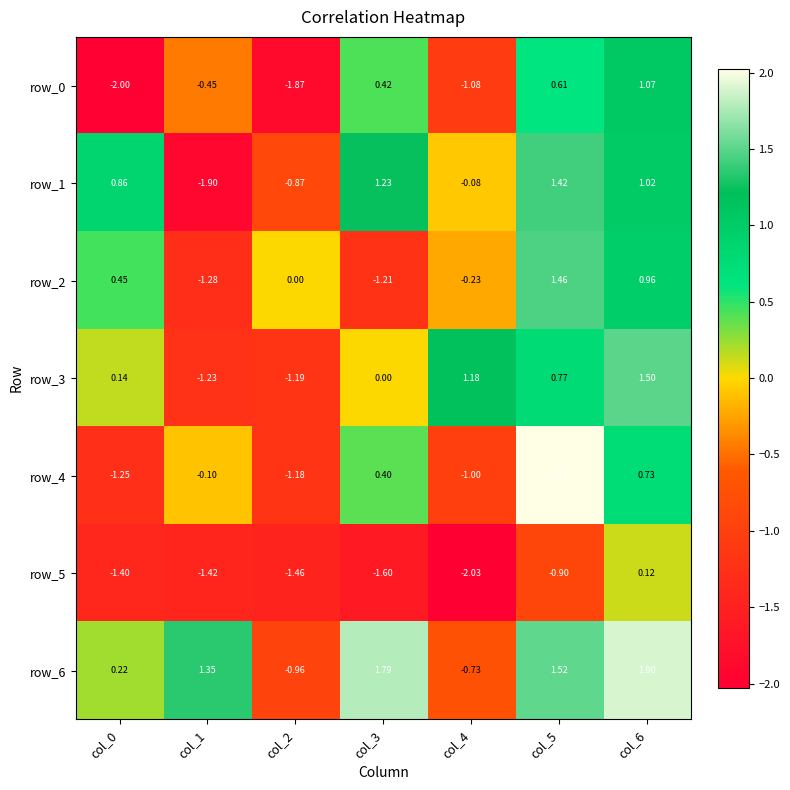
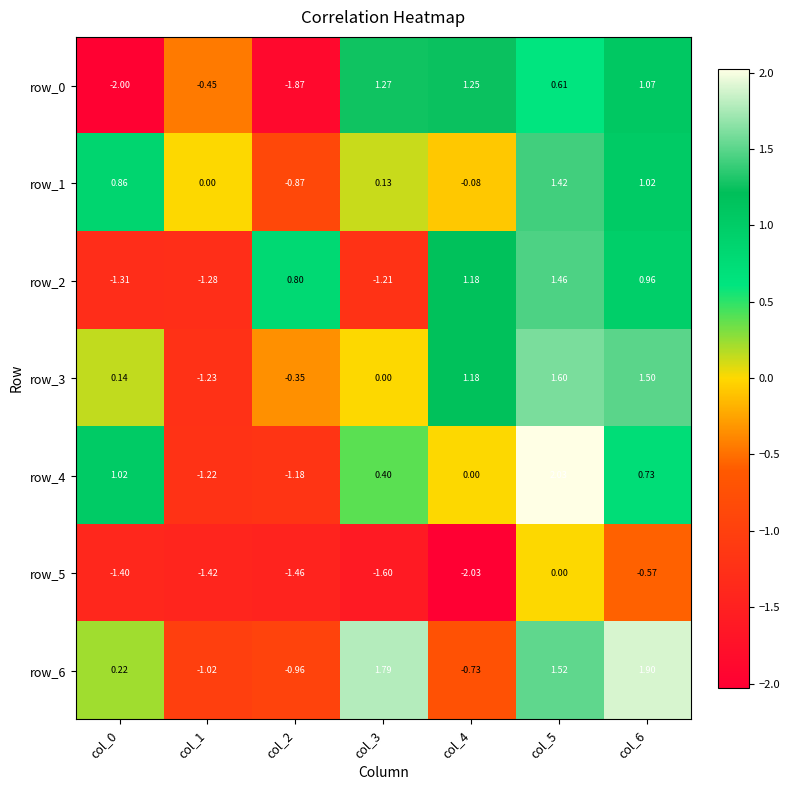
row_0, col_3: 0.42 -> 1.27
row_0, col_4: -1.08 -> 1.25
row_1, col_1: -1.90 -> 0.00
row_1, col_3: 1.23 -> 0.13
row_2, col_0: 0.45 -> -1.31
row_2, col_2: 0.00 -> 0.80
row_2, col_4: -0.23 -> 1.18
row_3, col_2: -1.19 -> -0.35
row_3, col_5: 0.77 -> 1.60
row_4, col_0: -1.25 -> 1.02
row_4, col_1: -0.10 -> -1.22
row_4, col_4: -1.00 -> 0.00
row_5, col_5: -0.90 -> 0.00
row_5, col_6: 0.12 -> -0.57
row_6, col_1: 1.35 -> -1.02
